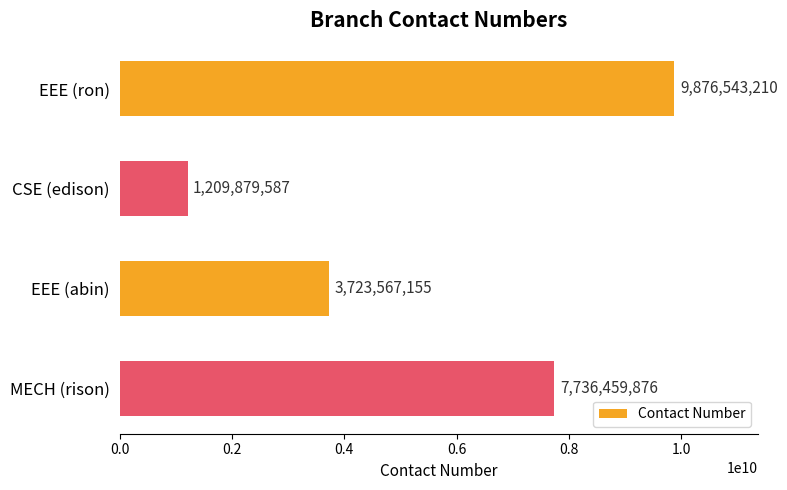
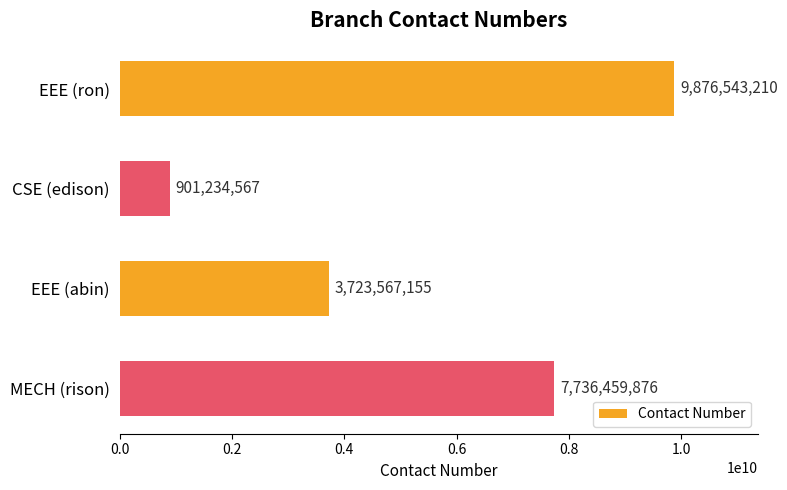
CSE (edison): 1,209,879,587 -> 901,234,567
